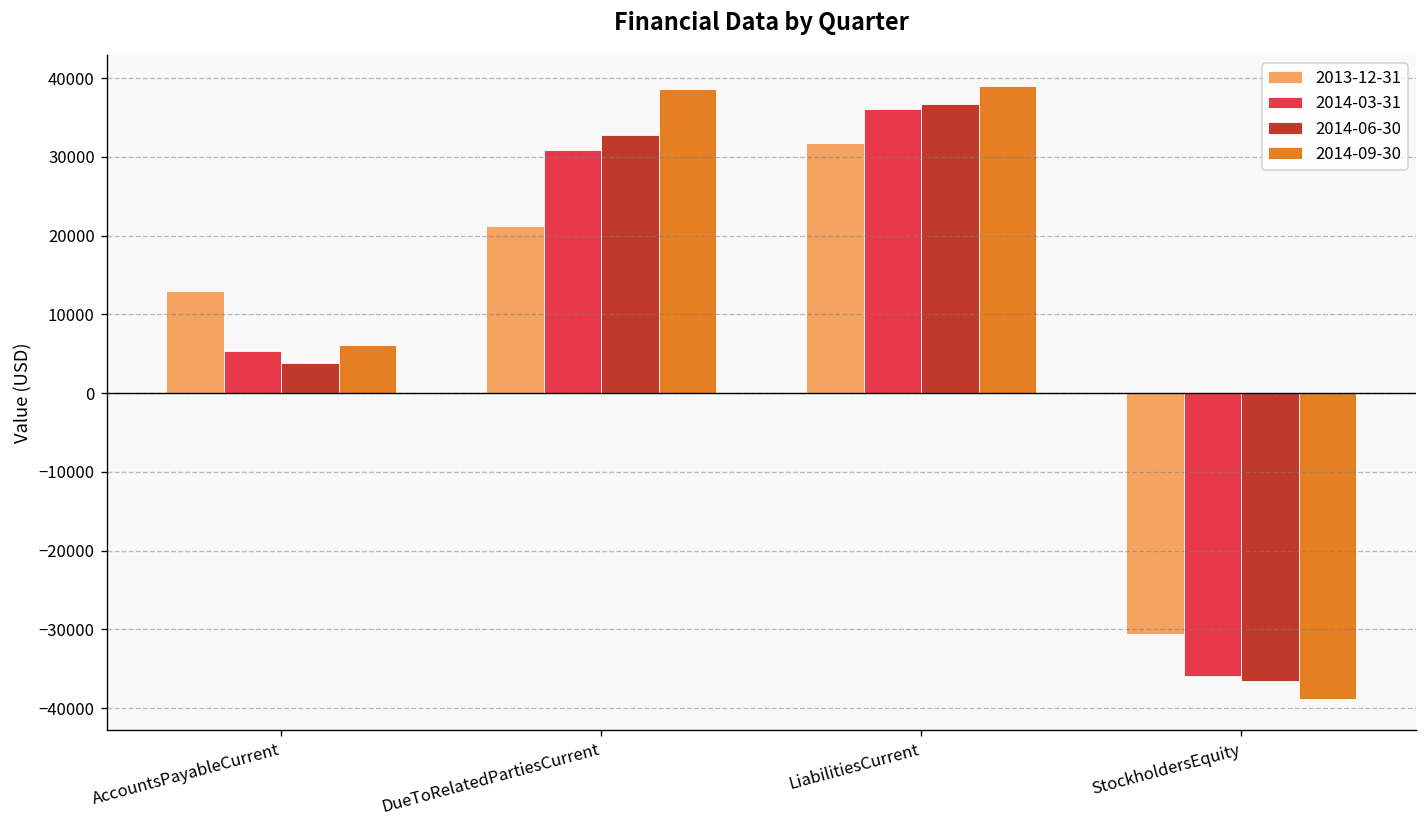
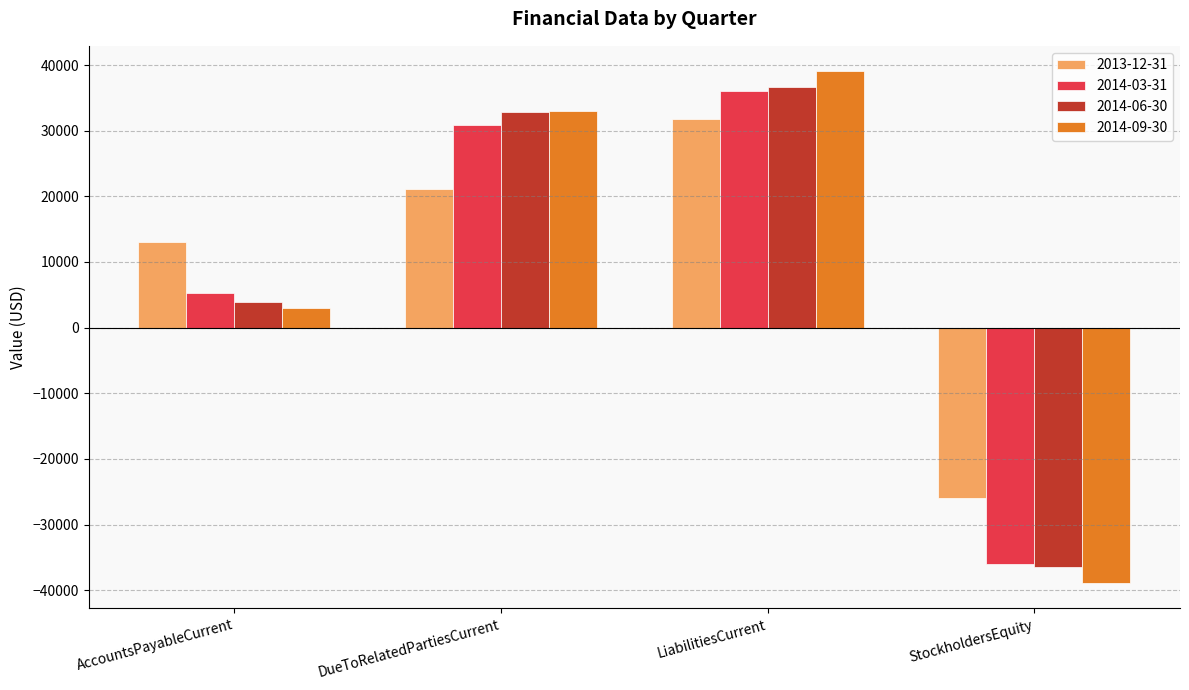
2014-09-30, AccountsPayableCurrent: 6000 -> 3000
2014-09-30, DueToRelatedPartiesCurrent: 39000 -> 33000
2013-12-31, StockholdersEquity: -31000 -> -26000
